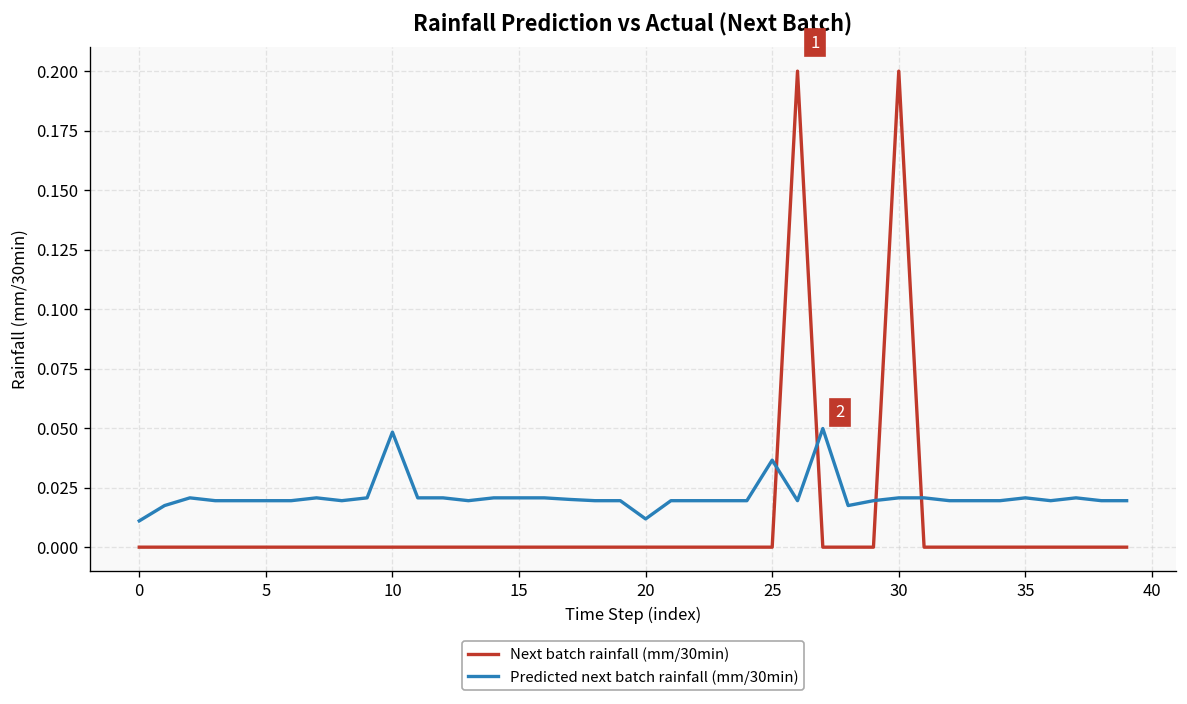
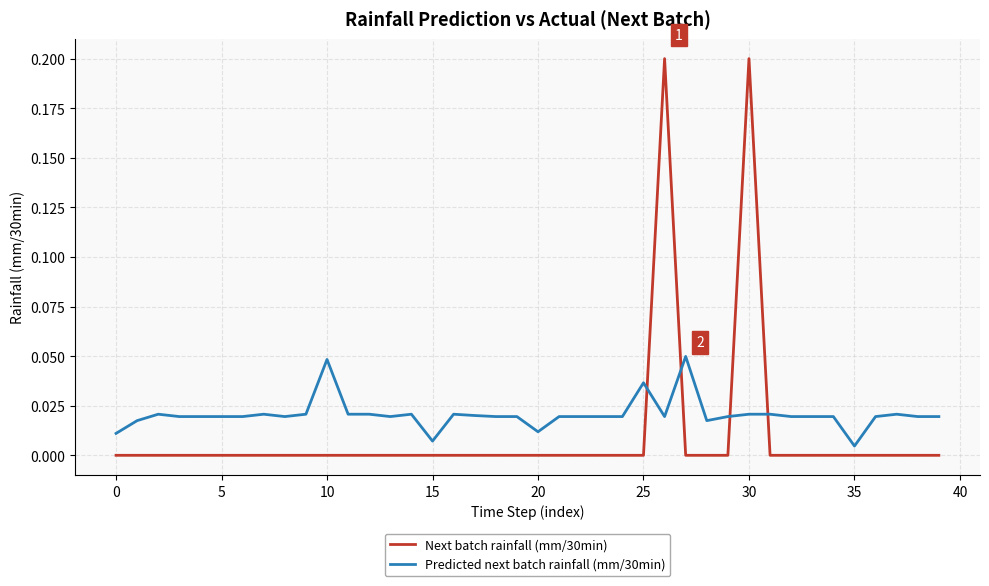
Predicted next batch rainfall (mm/30min), 15: 0.021 -> 0.007
Predicted next batch rainfall (mm/30min), 35: 0.021 -> 0.005
